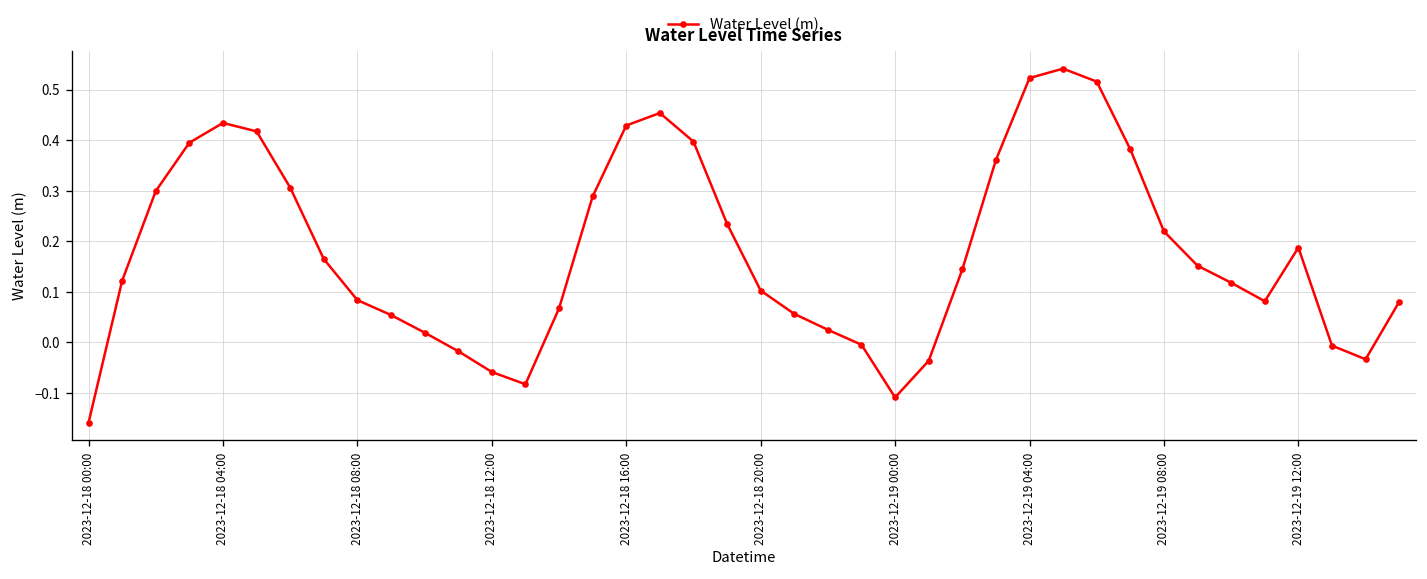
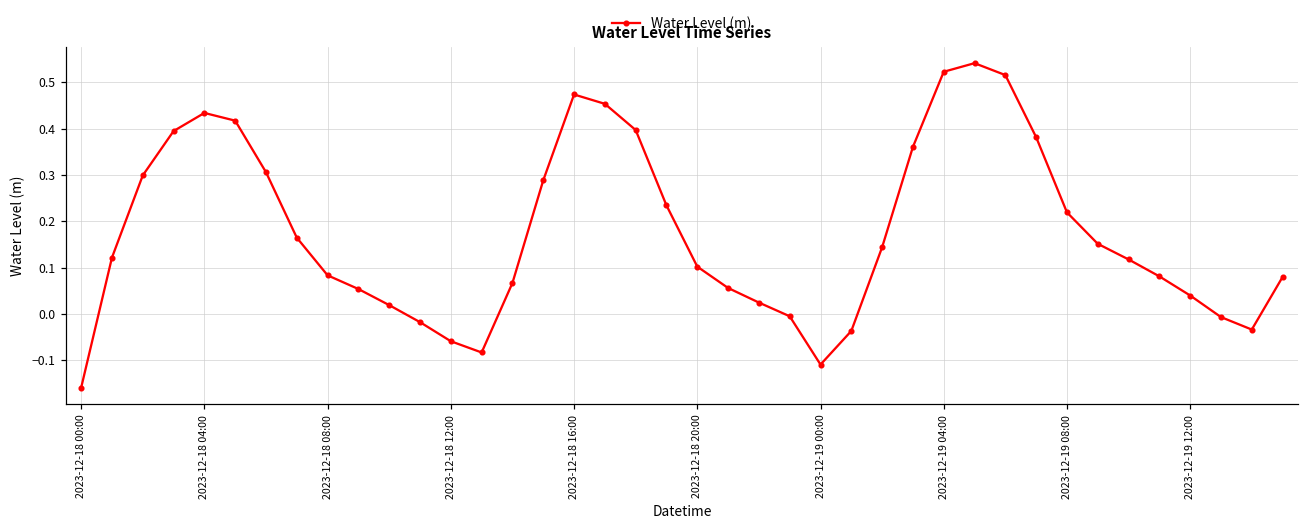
2023-12-18 16:00: 0.43 -> 0.47
2023-12-19 12:00: 0.19 -> 0.04
